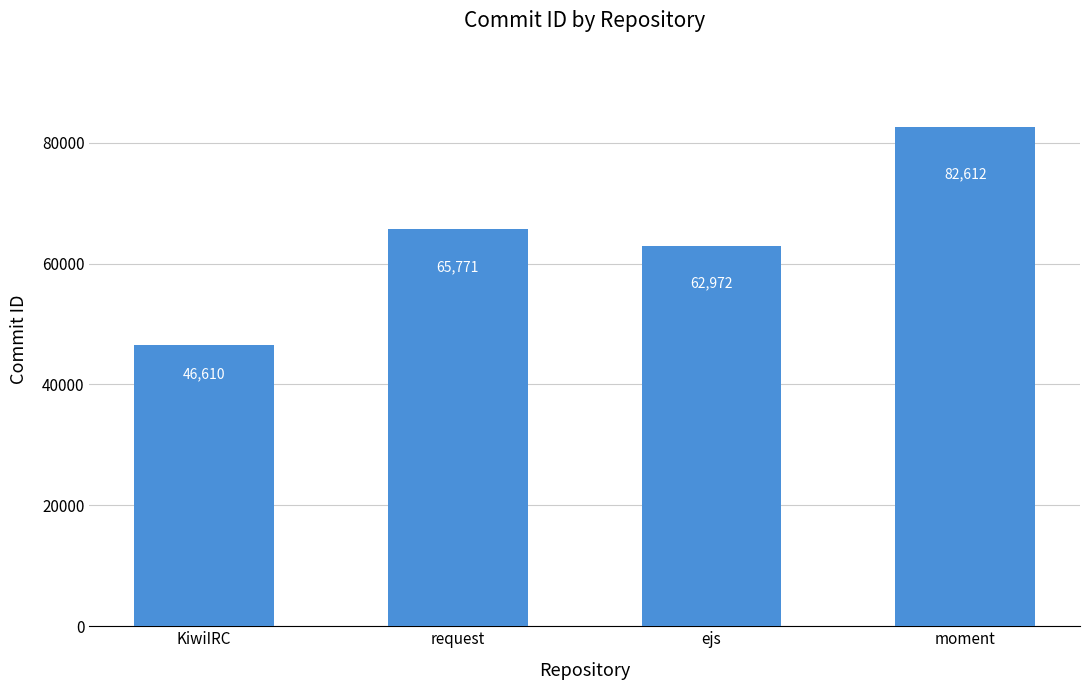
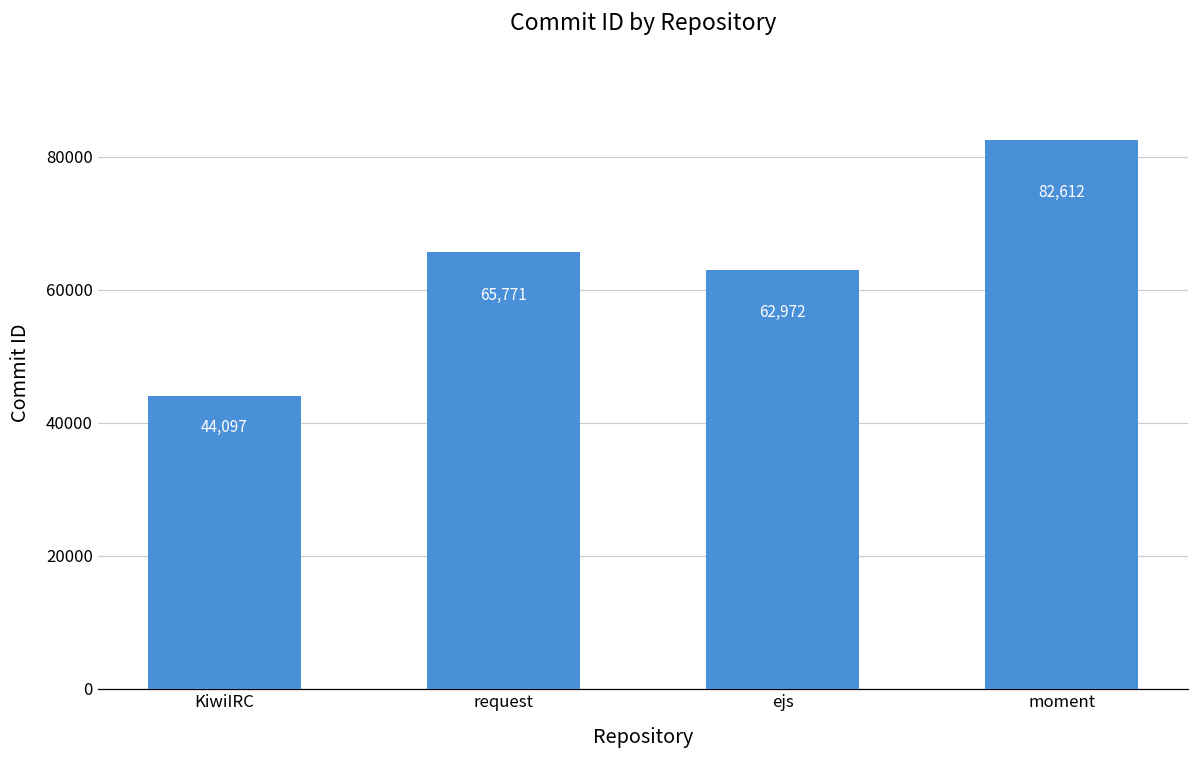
KiwiIRC: 46,610 -> 44,097
